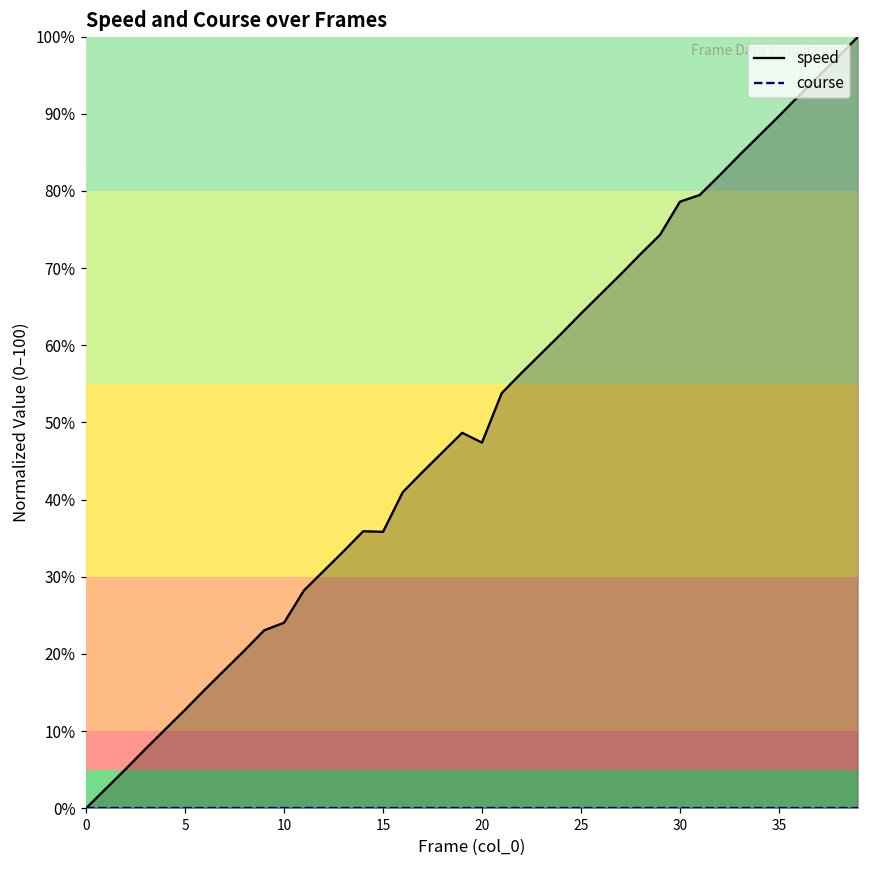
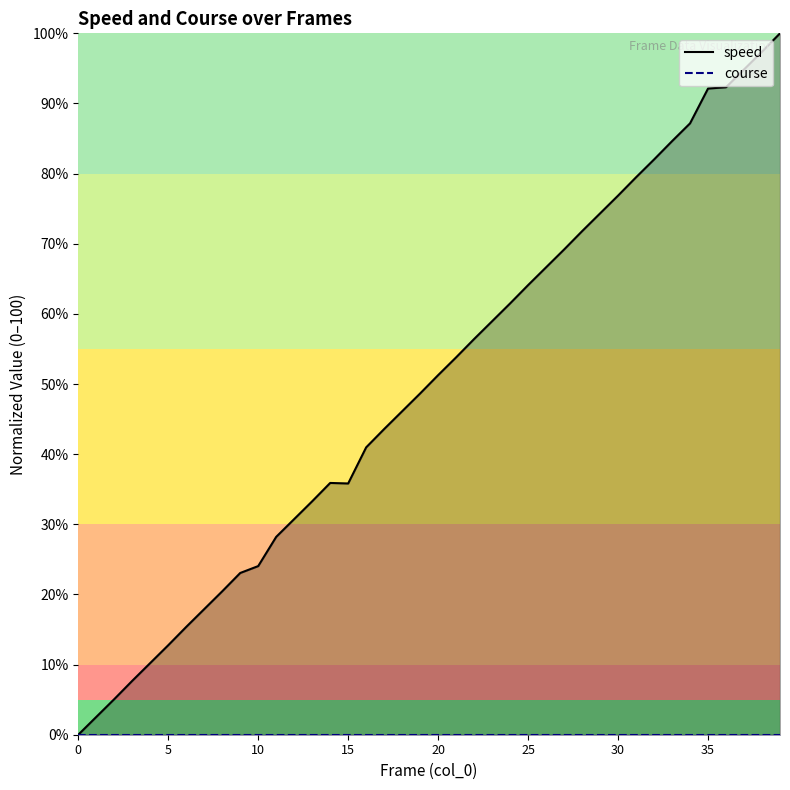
speed, 20: 47% -> 51%
speed, 30: 79% -> 77%
speed, 35: 90% -> 92%
